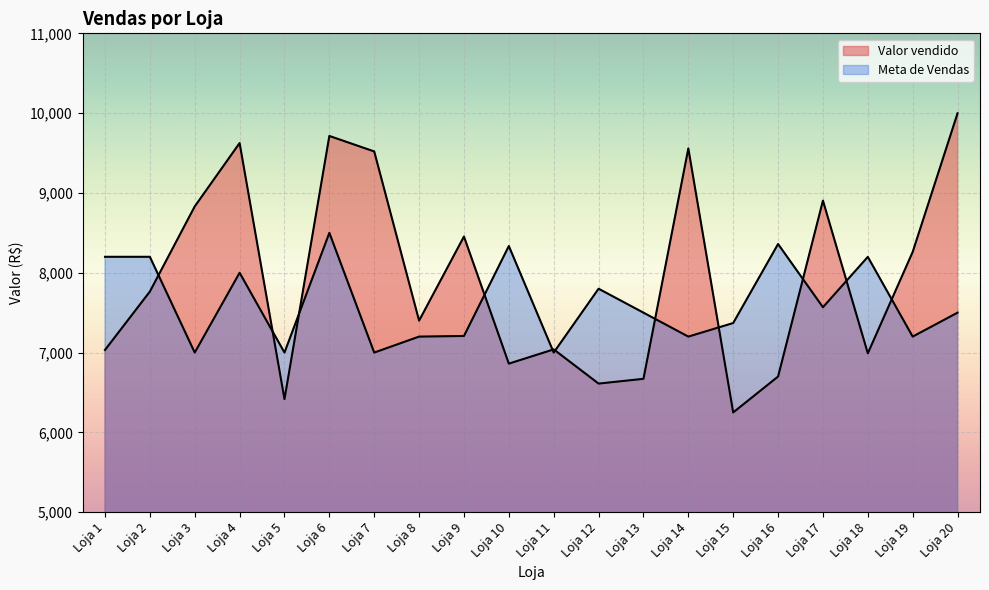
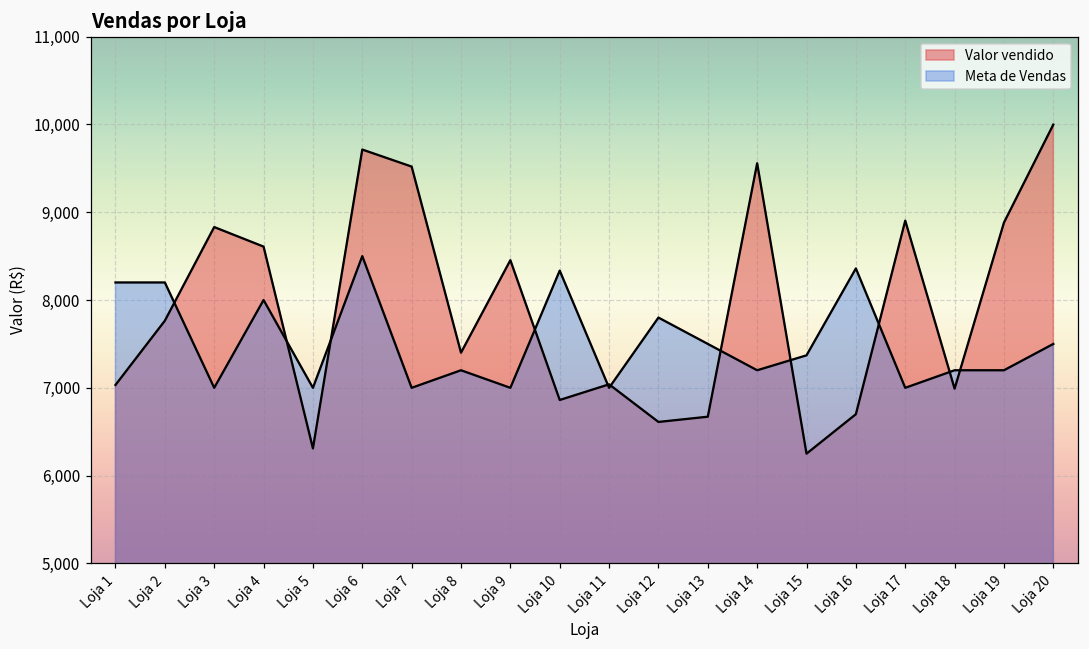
Valor vendido, Loja 4: 9,600 -> 8,600
Valor vendido, Loja 5: 6,400 -> 6,300
Meta de Vendas, Loja 9: 7,200 -> 7,000
Meta de Vendas, Loja 17: 7,600 -> 7,000
Meta de Vendas, Loja 18: 8,200 -> 7,200
Valor vendido, Loja 19: 8,300 -> 8,900
